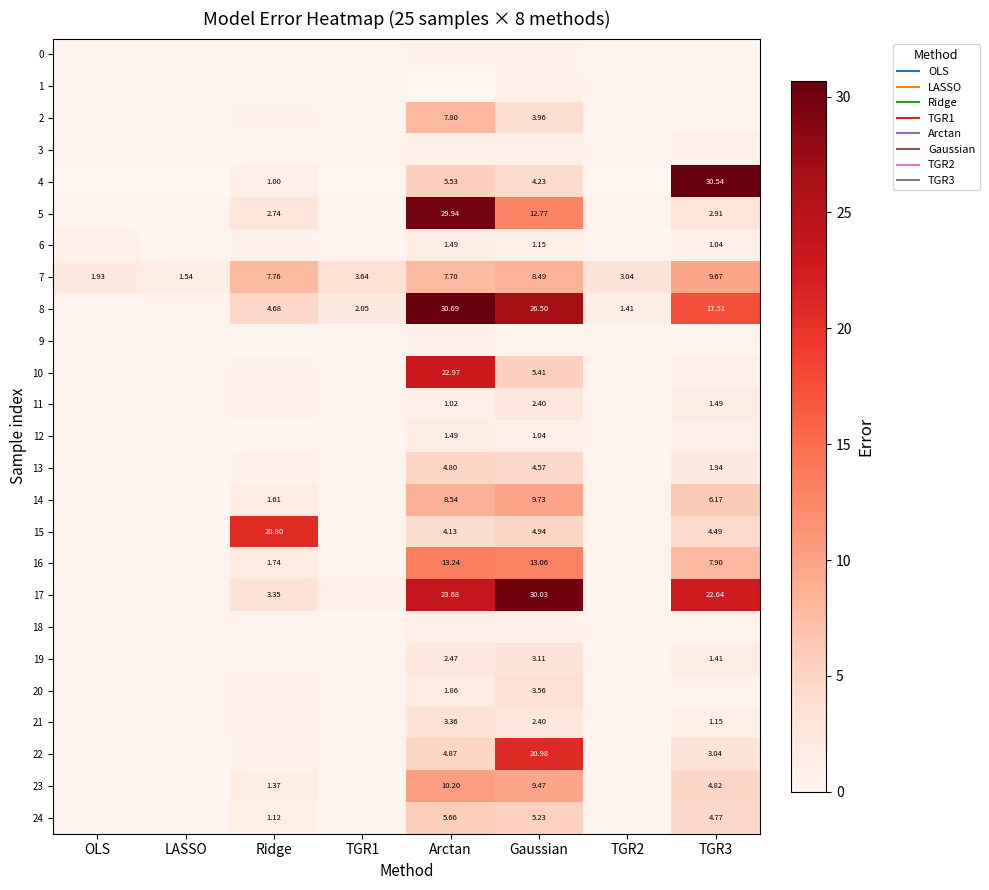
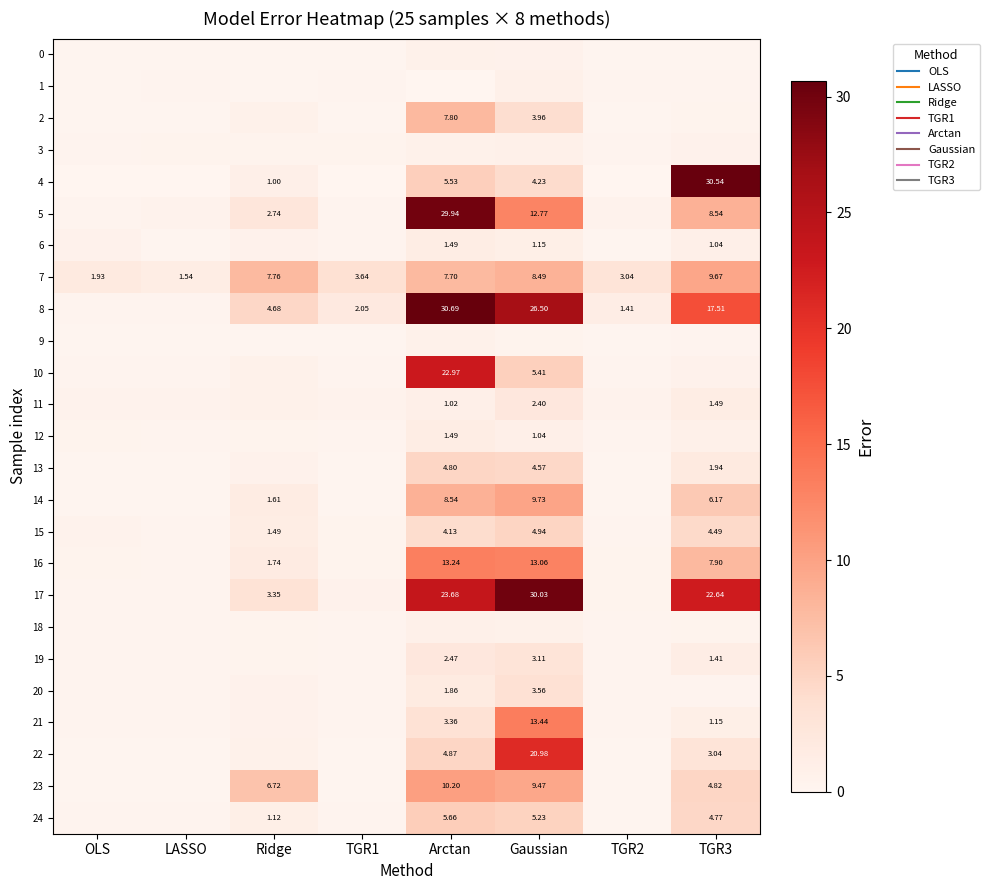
5, TGR3: 2.91 -> 8.54
15, Ridge: 20.80 -> 1.49
21, Gaussian: 2.40 -> 13.44
23, Ridge: 1.37 -> 6.72
